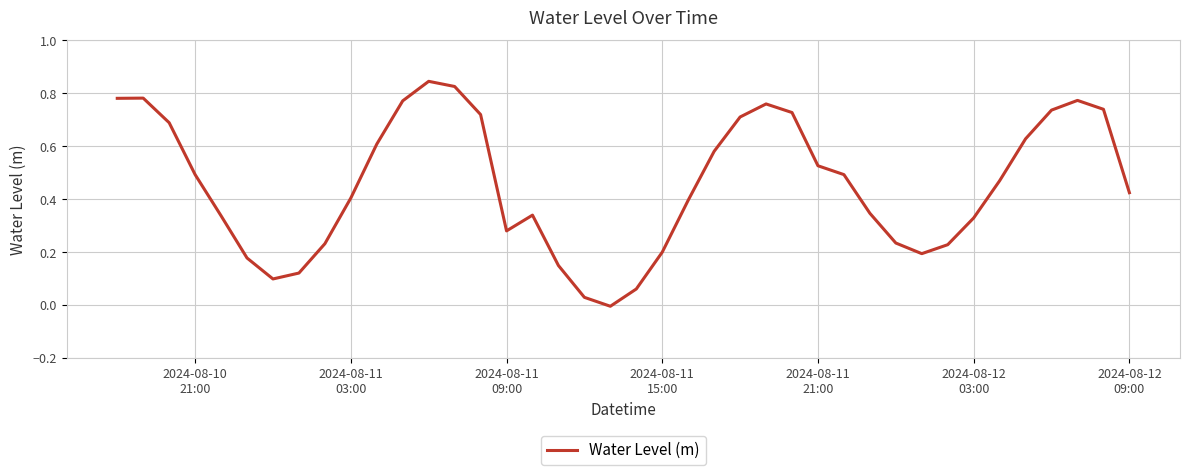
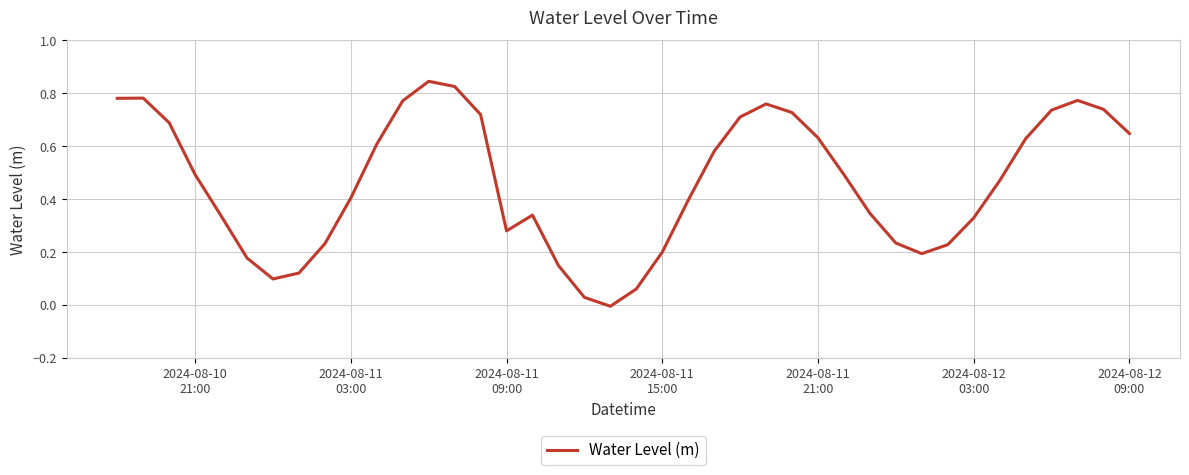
2024-08-11 21:00: 0.53 -> 0.63
2024-08-12 09:00: 0.43 -> 0.65
